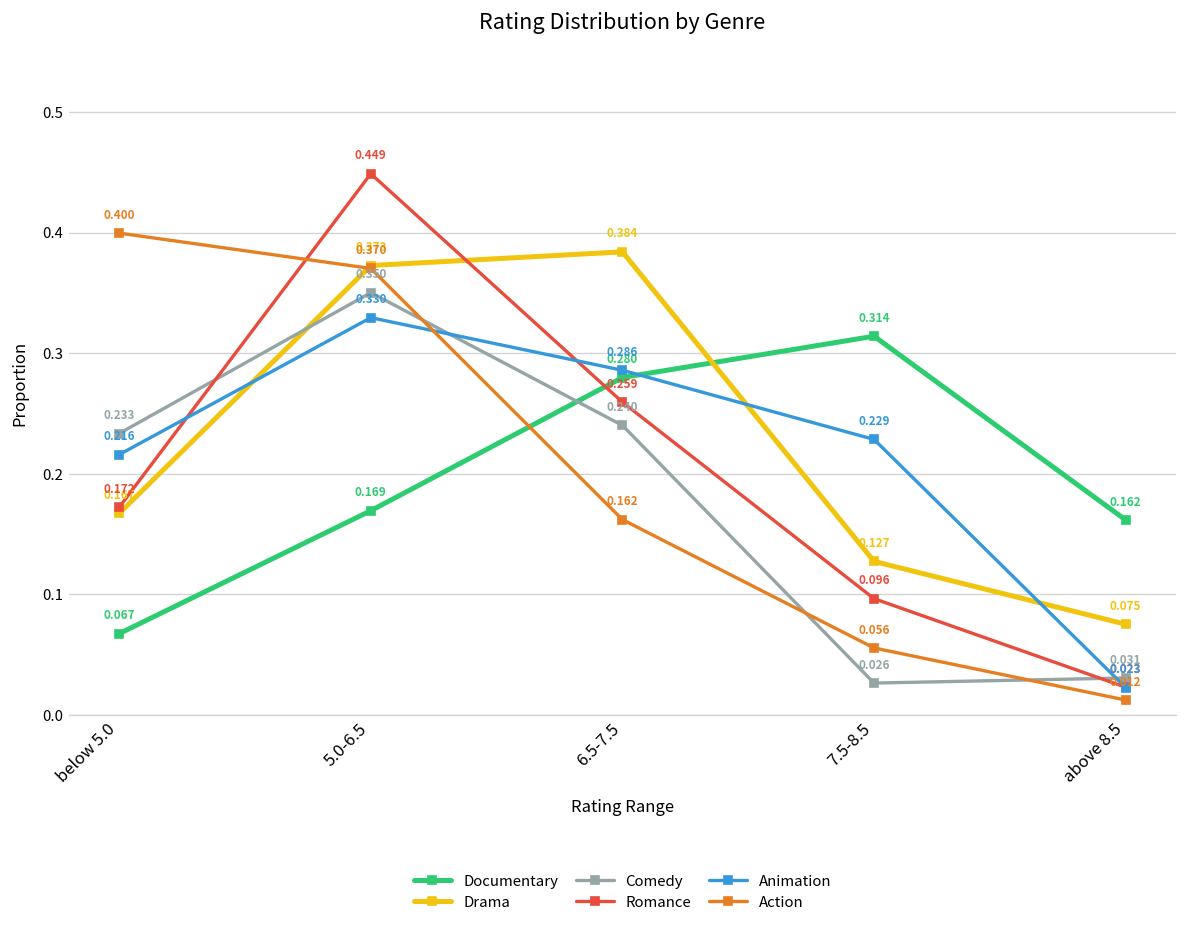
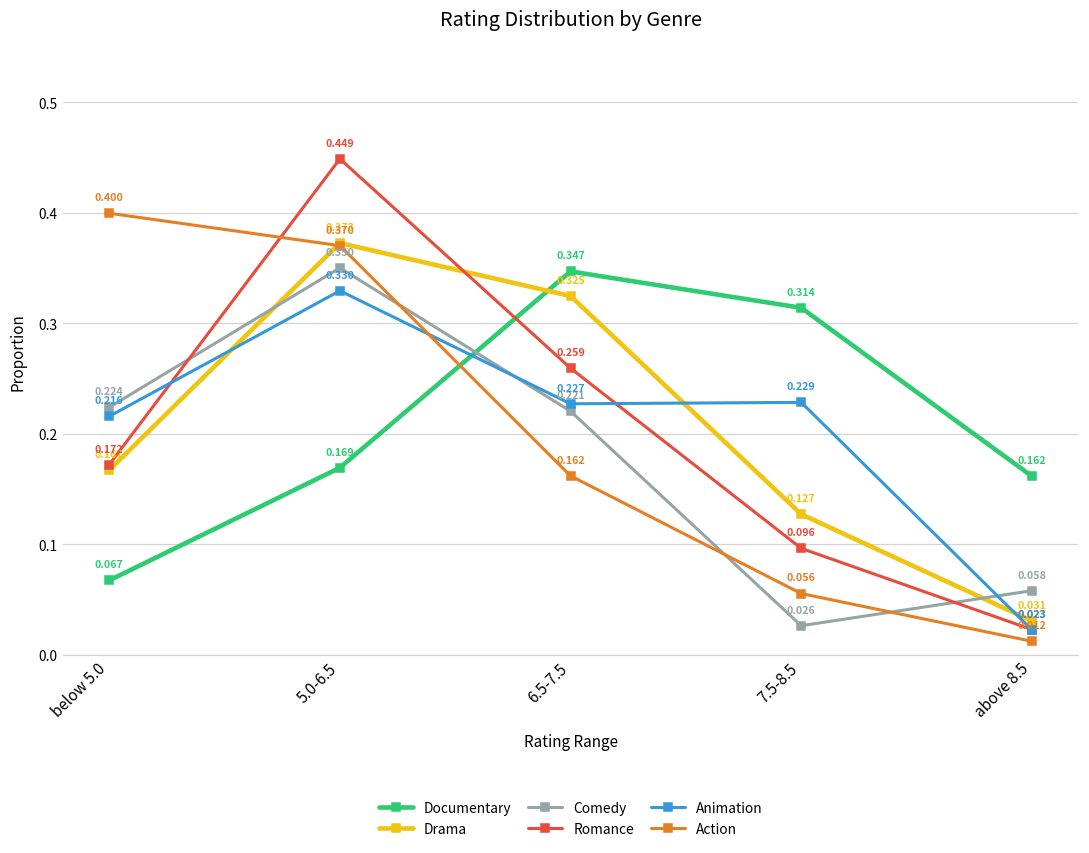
Comedy, below 5.0: 0.233 -> 0.224
Documentary, 6.5-7.5: 0.280 -> 0.347
Drama, 6.5-7.5: 0.384 -> 0.325
Comedy, 6.5-7.5: 0.240 -> 0.221
Animation, 6.5-7.5: 0.286 -> 0.227
Drama, above 8.5: 0.075 -> 0.031
Comedy, above 8.5: 0.031 -> 0.058
